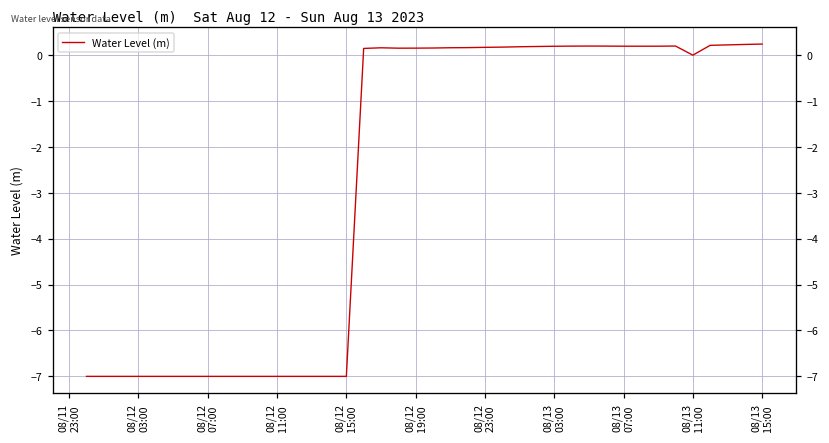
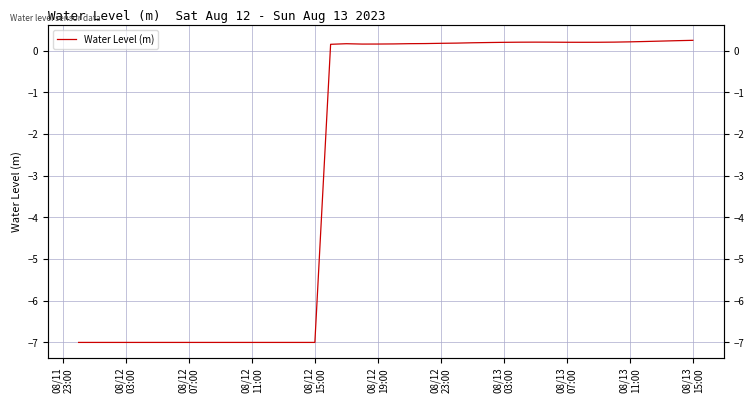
08/13 11:00: 0.0 -> 0.2
